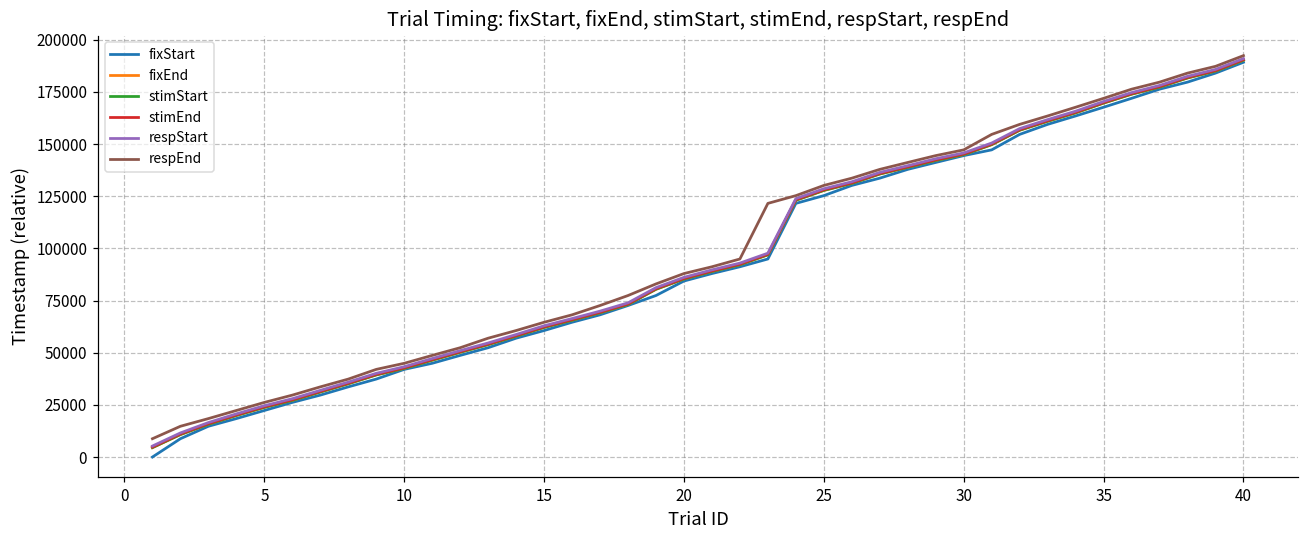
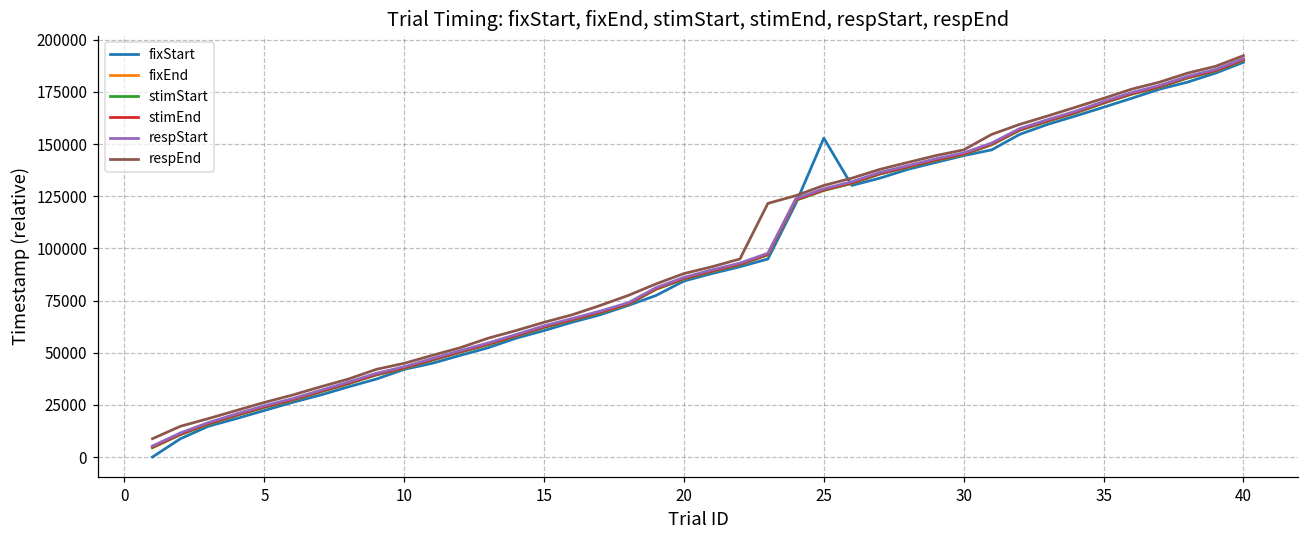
fixStart, 25: 125000 -> 153000
